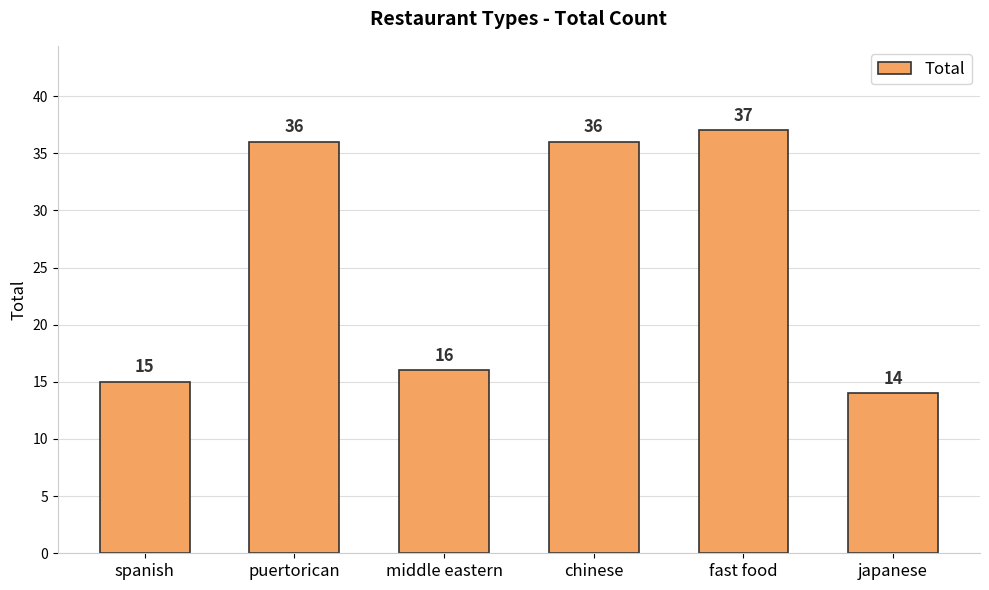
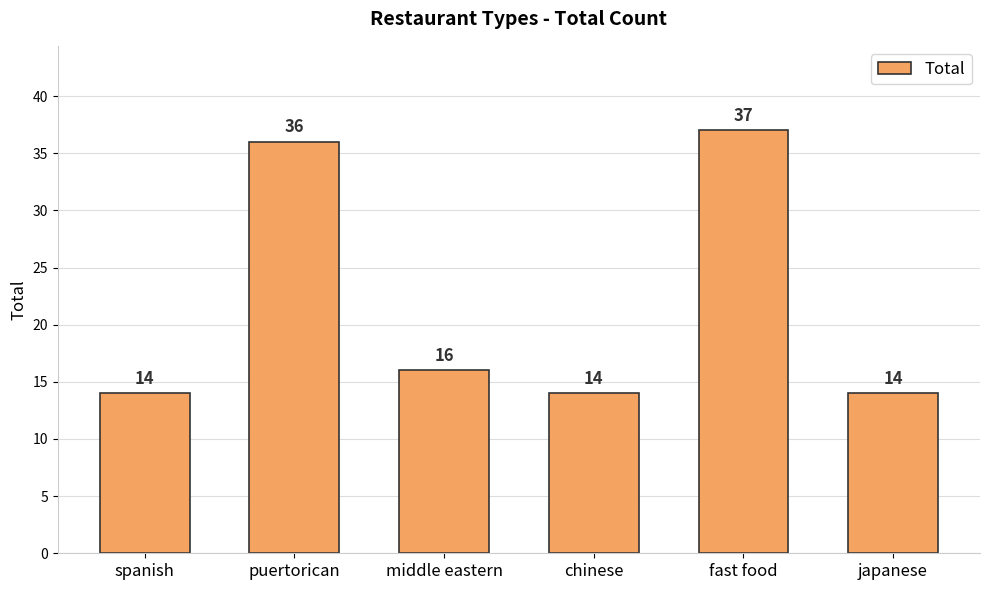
spanish: 15 -> 14
chinese: 36 -> 14
